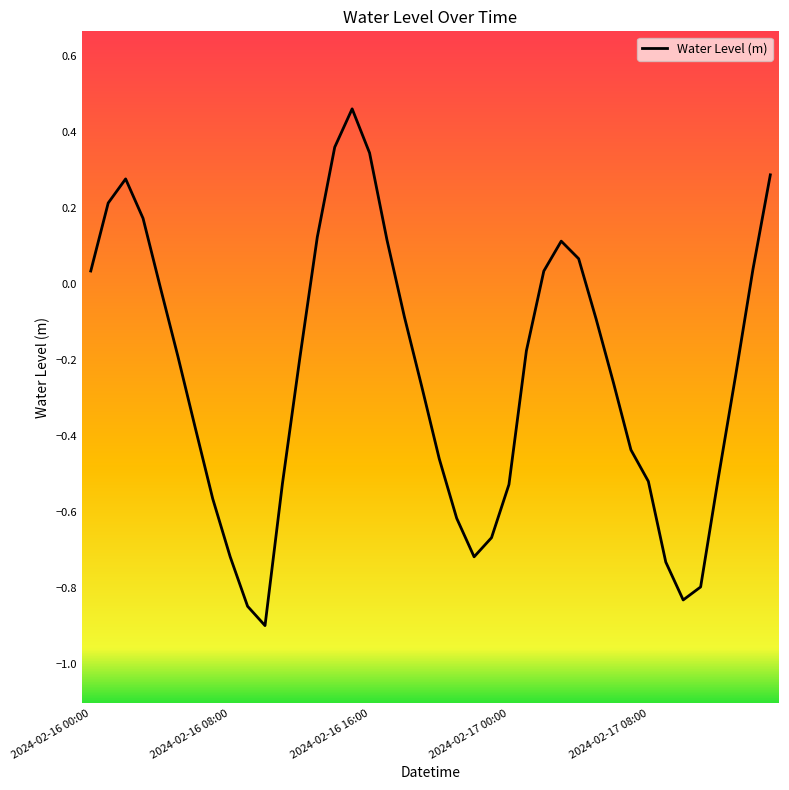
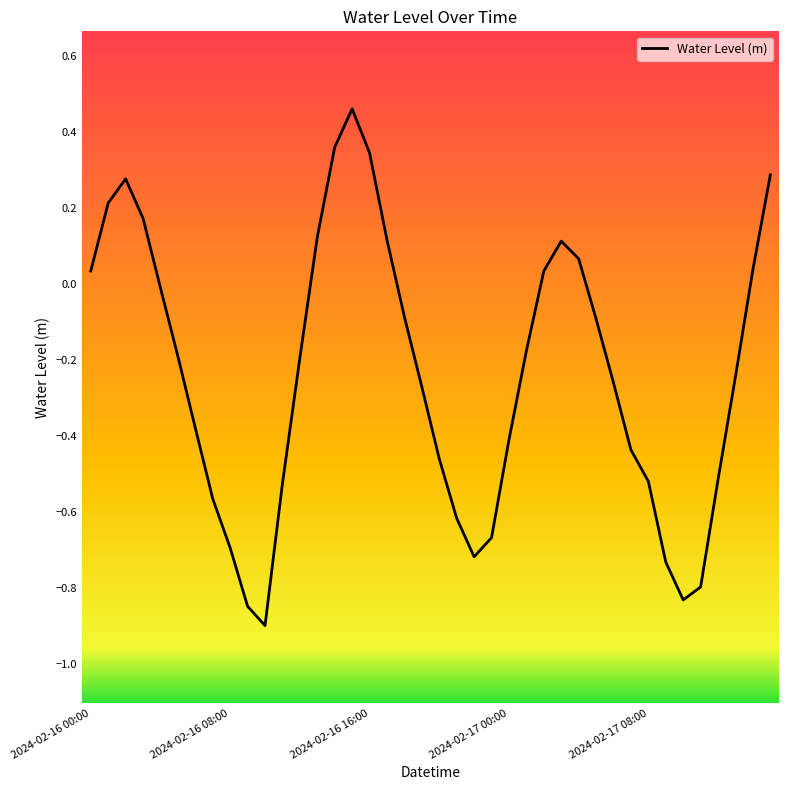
2024-02-16 08:00: -0.72 -> -0.69
2024-02-17 00:00: -0.53 -> -0.41
